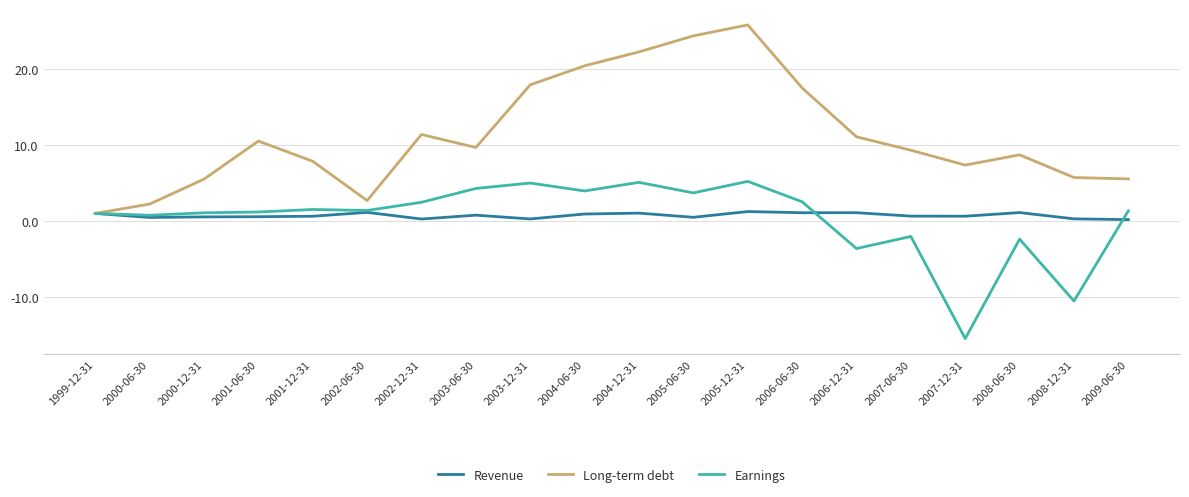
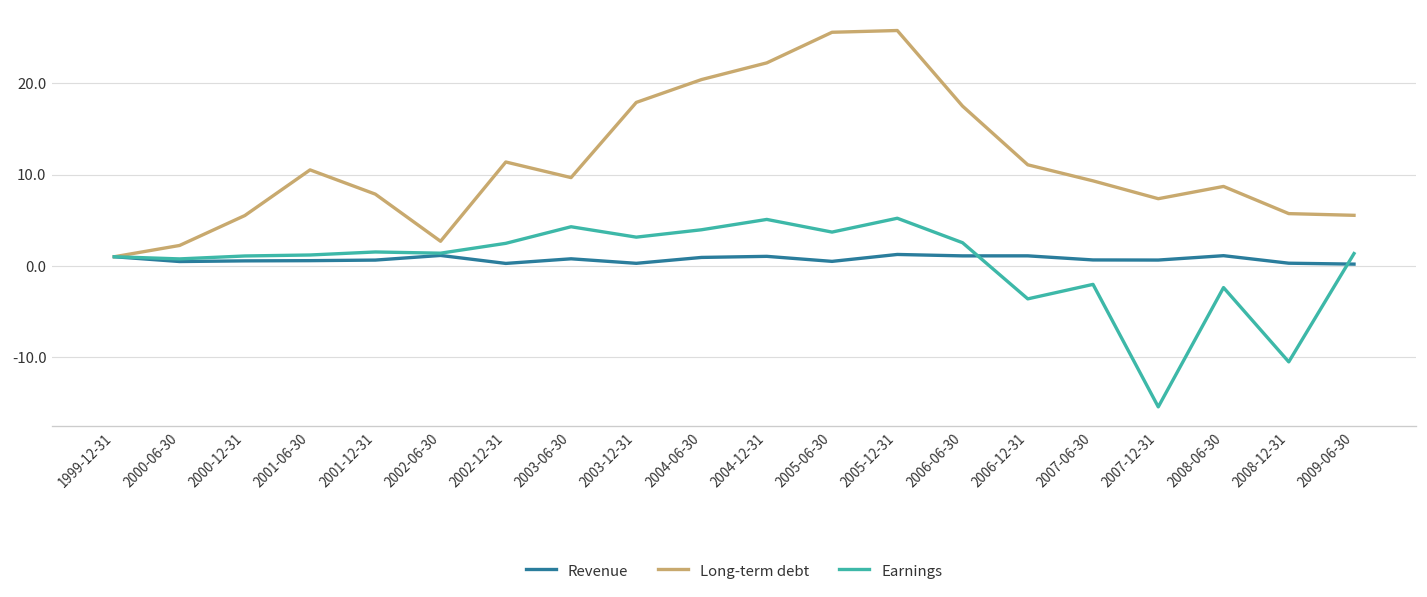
Earnings, 2003-12-31: 5 -> 3
Long-term debt, 2005-06-30: 24 -> 26
